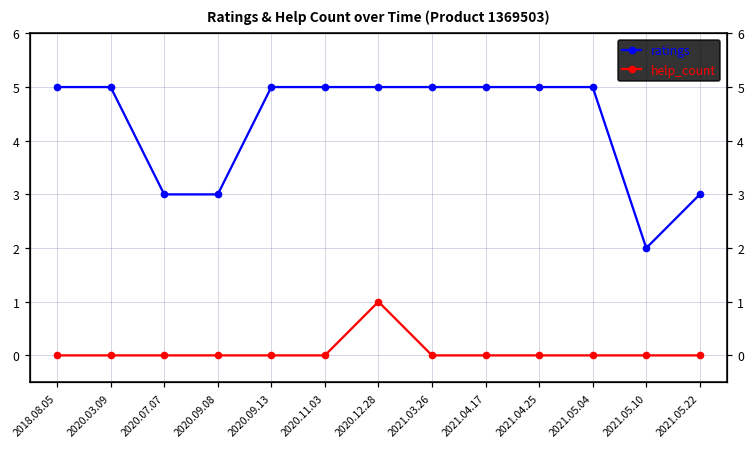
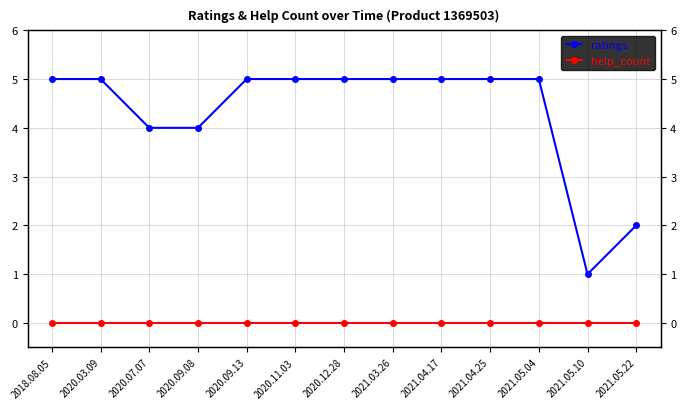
ratings, 2020.07.07: 3 -> 4
ratings, 2020.09.08: 3 -> 4
help_count, 2020.12.28: 1 -> 0
ratings, 2021.05.10: 2 -> 1
ratings, 2021.05.22: 3 -> 2
